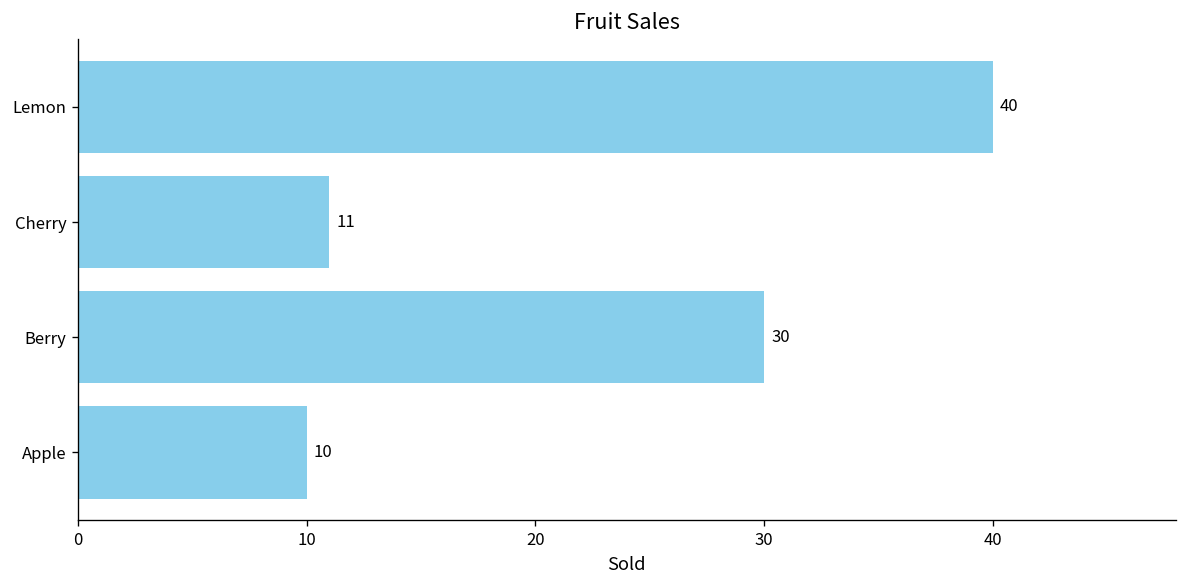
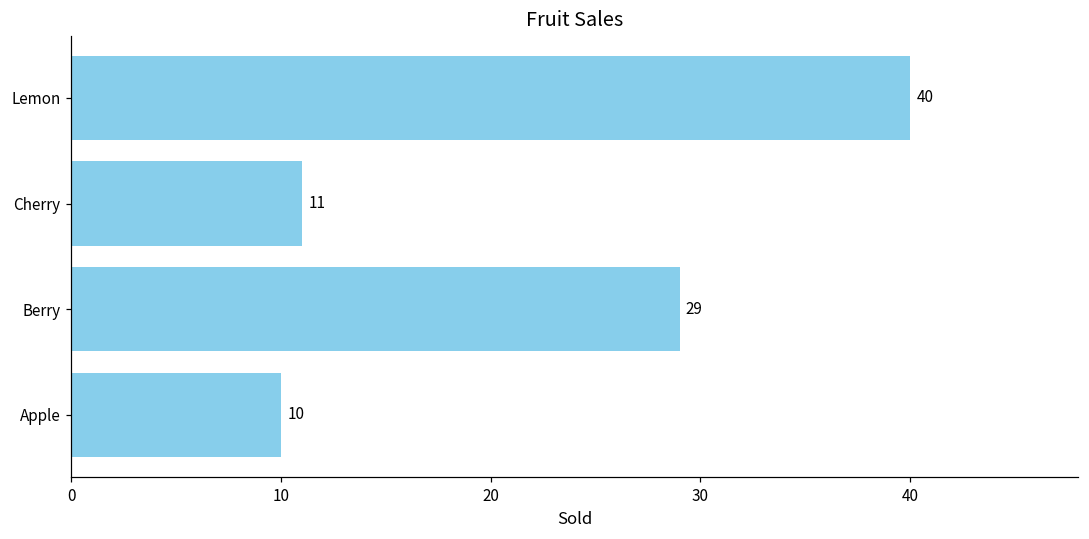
Berry: 30 -> 29
